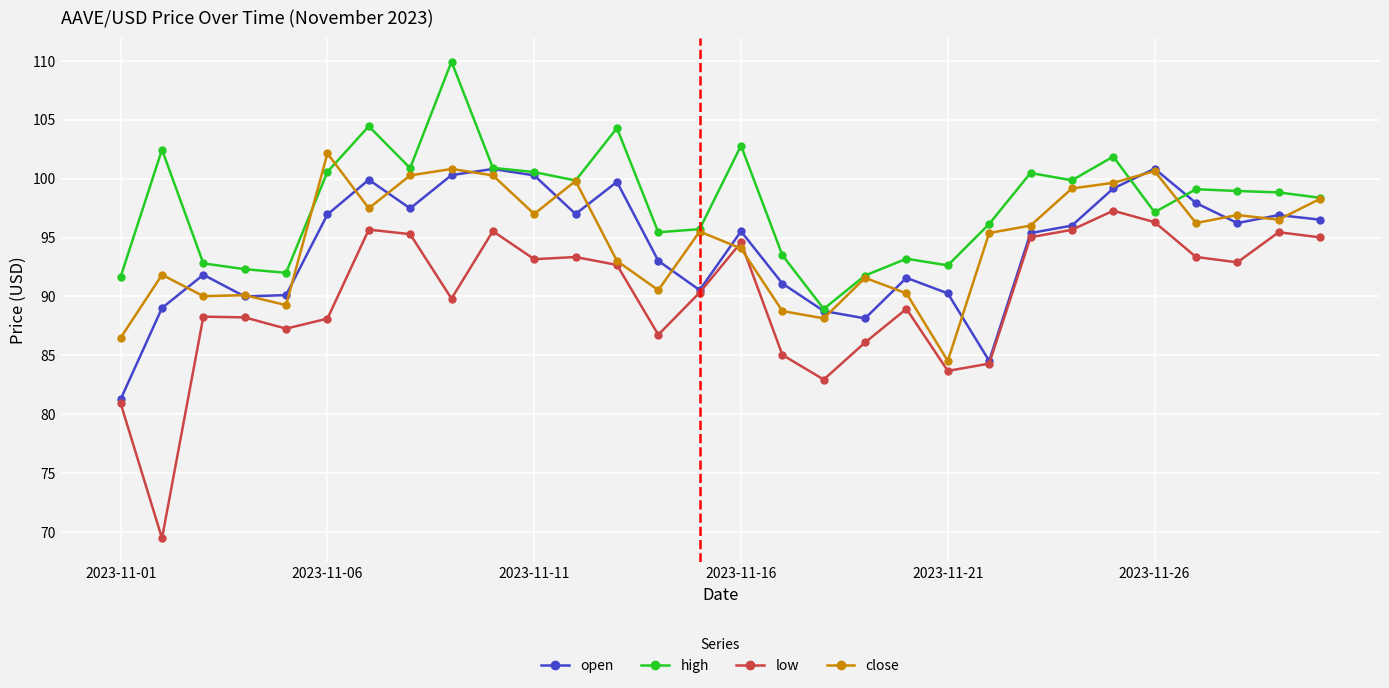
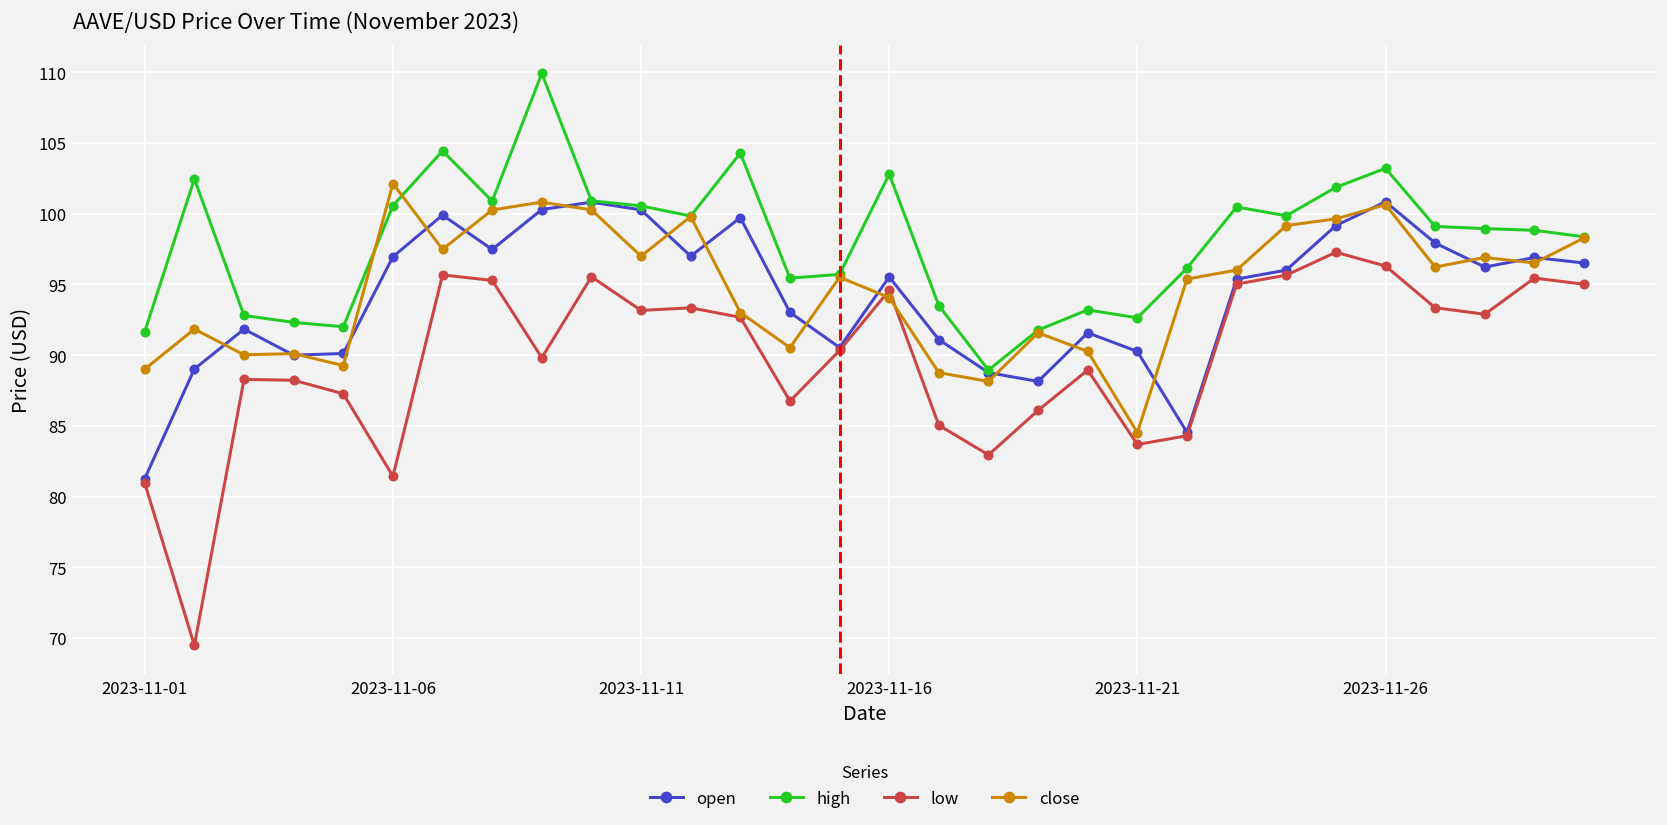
close, 2023-11-01: 86.5 -> 89.0
low, 2023-11-06: 88.1 -> 81.4
high, 2023-11-26: 97.2 -> 103.2
